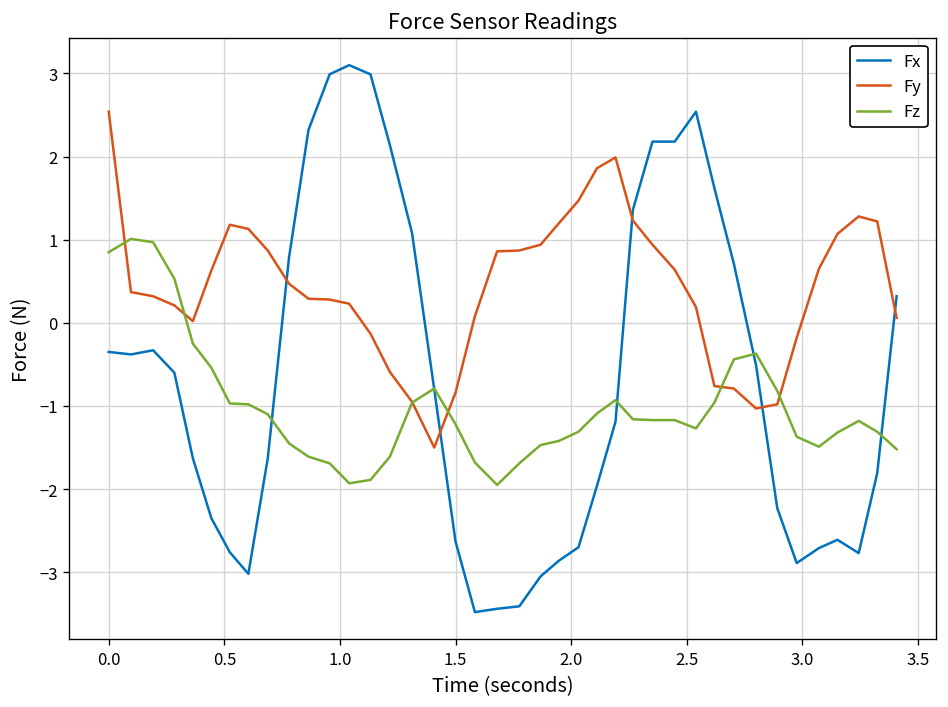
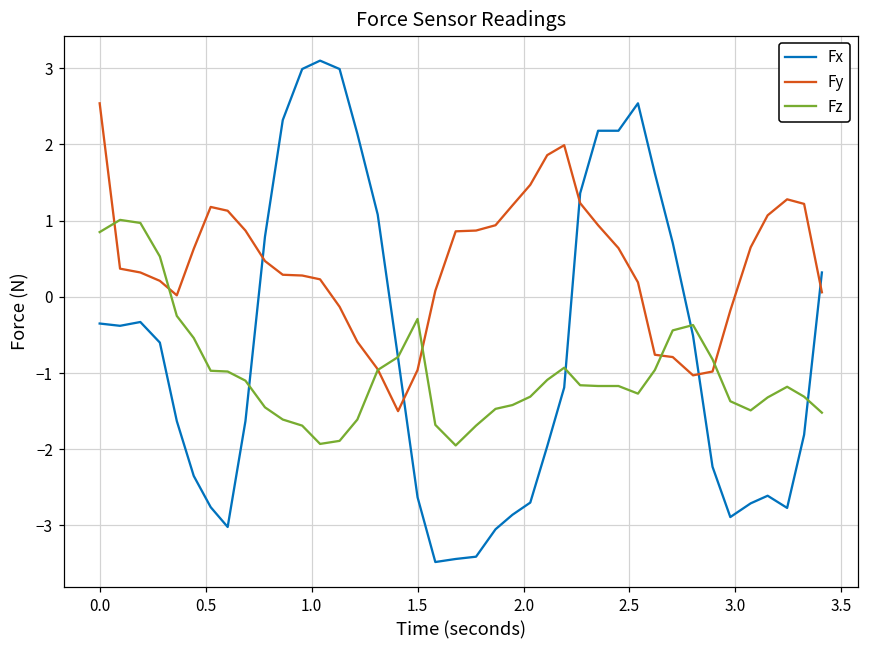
Fy, 1.5: -0.8 -> -1.0
Fz, 1.5: -1.2 -> -0.3
